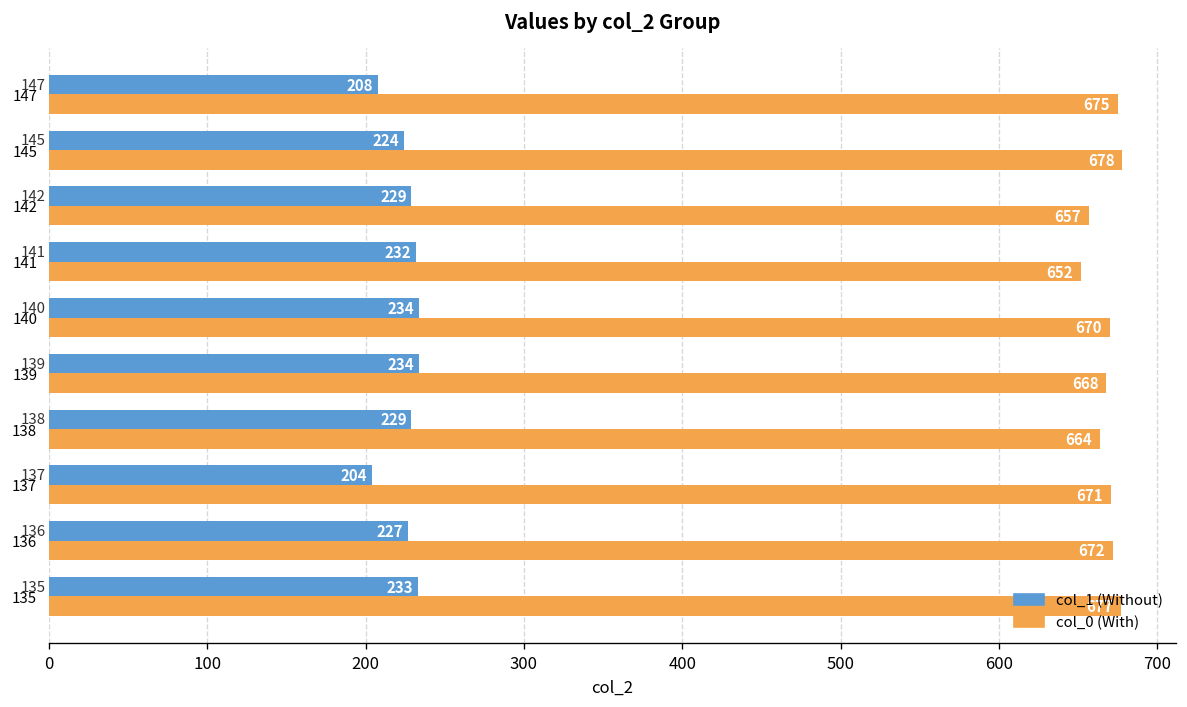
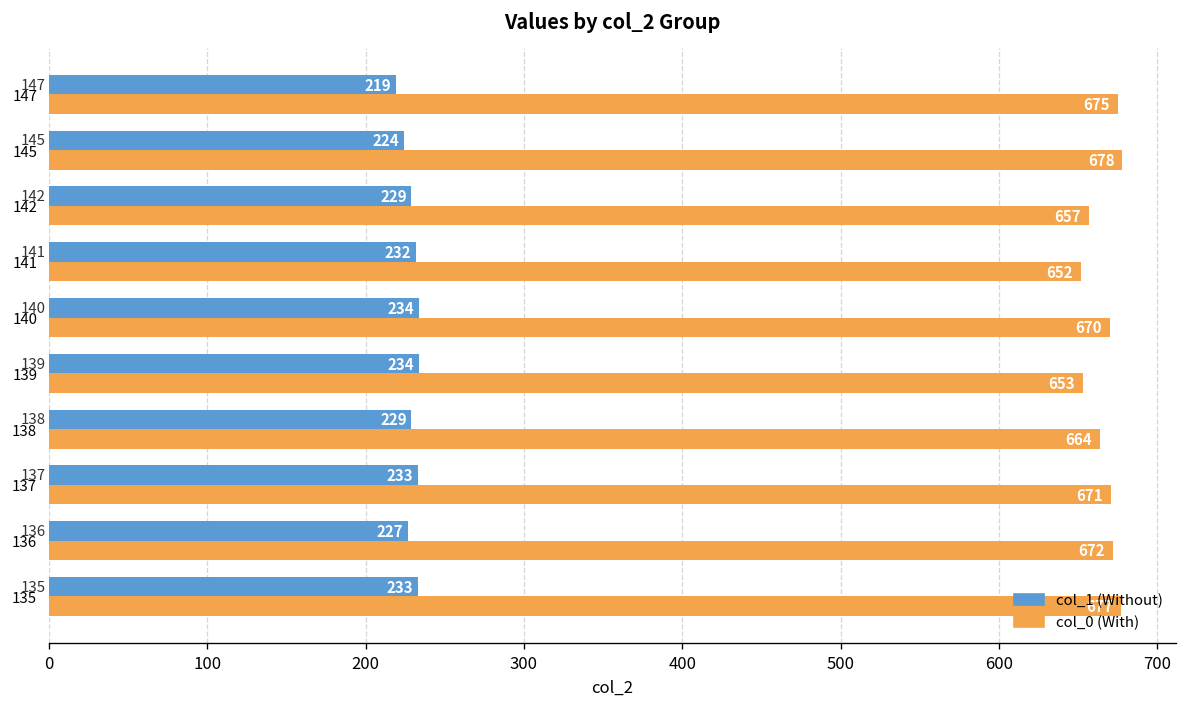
col_1 (Without), 147: 208 -> 219
col_0 (With), 139: 668 -> 653
col_1 (Without), 137: 204 -> 233
